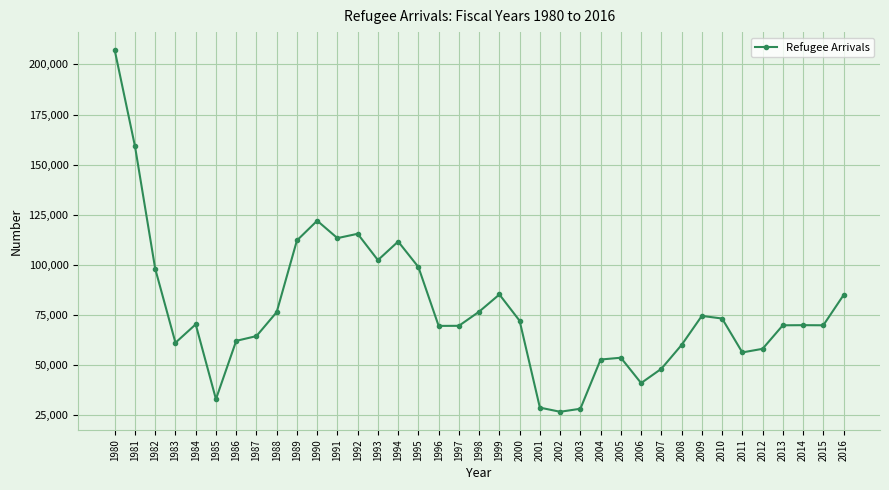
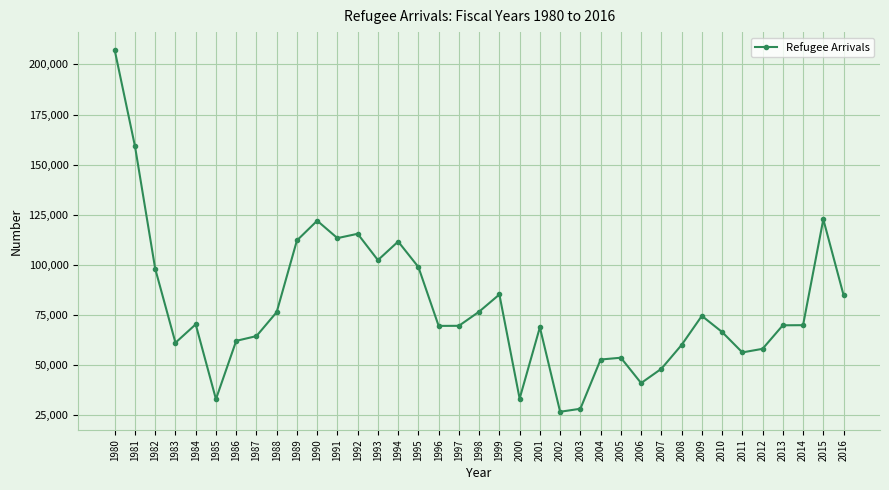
2000: 72,000 -> 33,000
2001: 29,000 -> 69,000
2010: 73,000 -> 67,000
2015: 70,000 -> 123,000
